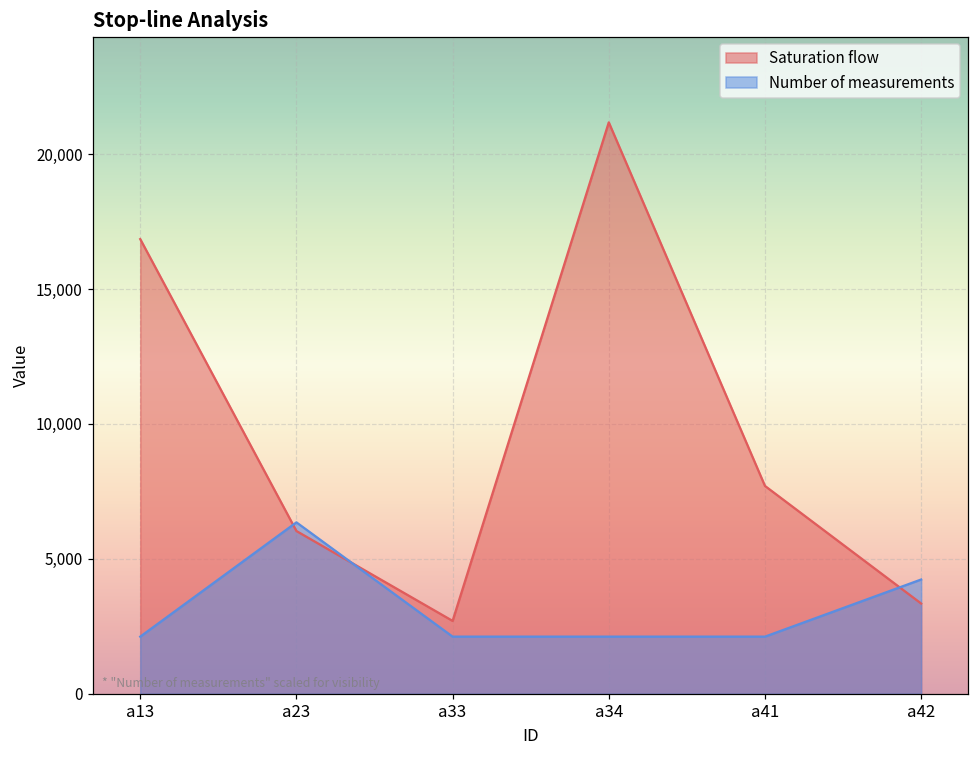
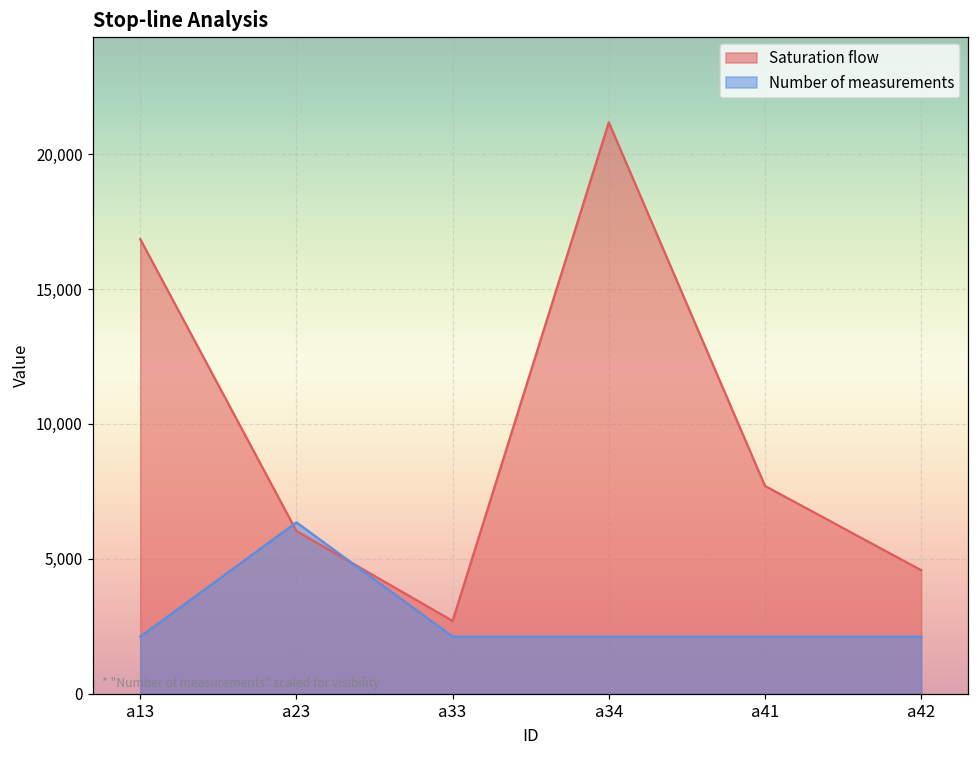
Saturation flow, a42: 3,300 -> 4,600
Number of measurements, a42: 4,200 -> 2,100
